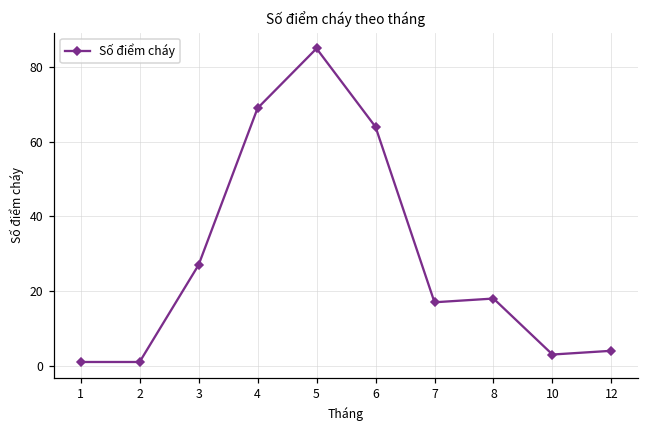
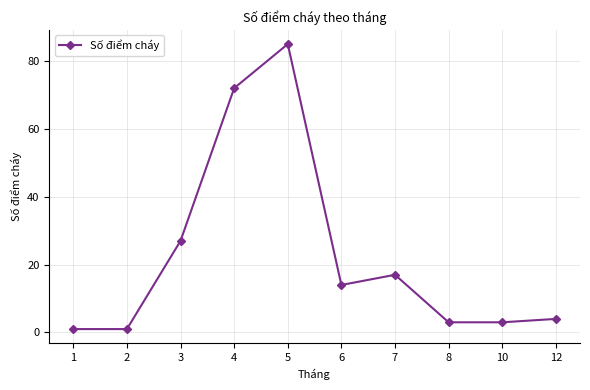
4: 69 -> 72
6: 64 -> 14
8: 18 -> 3
